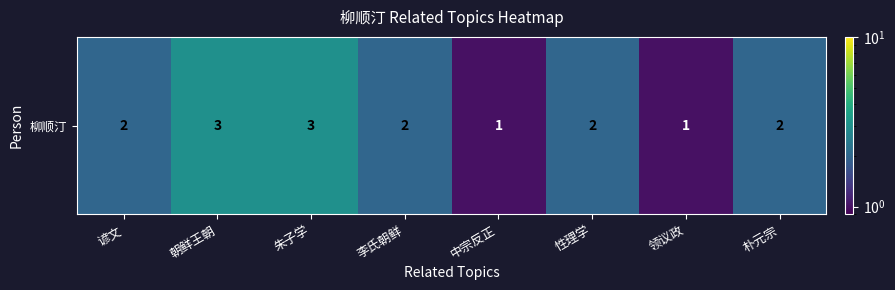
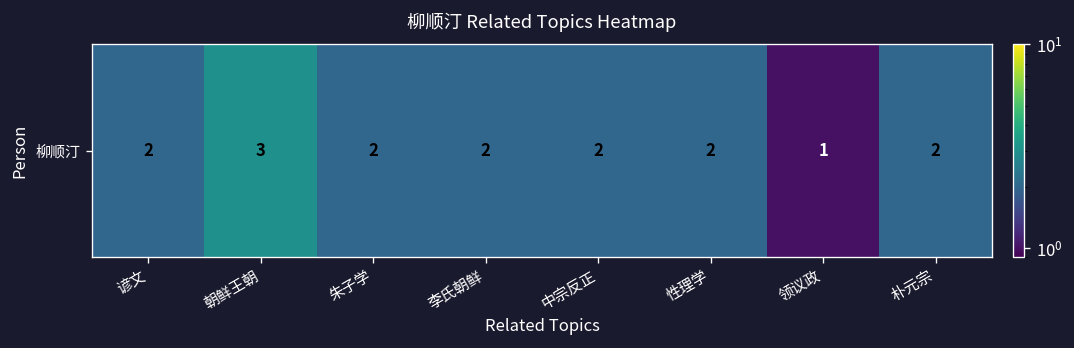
柳顺汀, 朱子学: 3 -> 2
柳顺汀, 中宗反正: 1 -> 2
